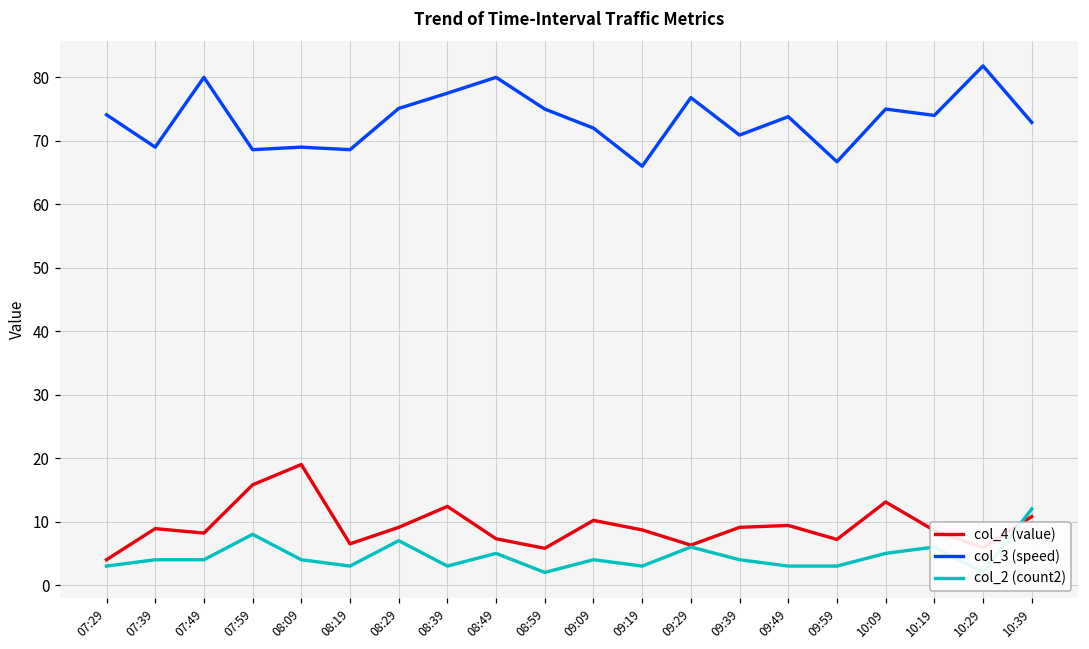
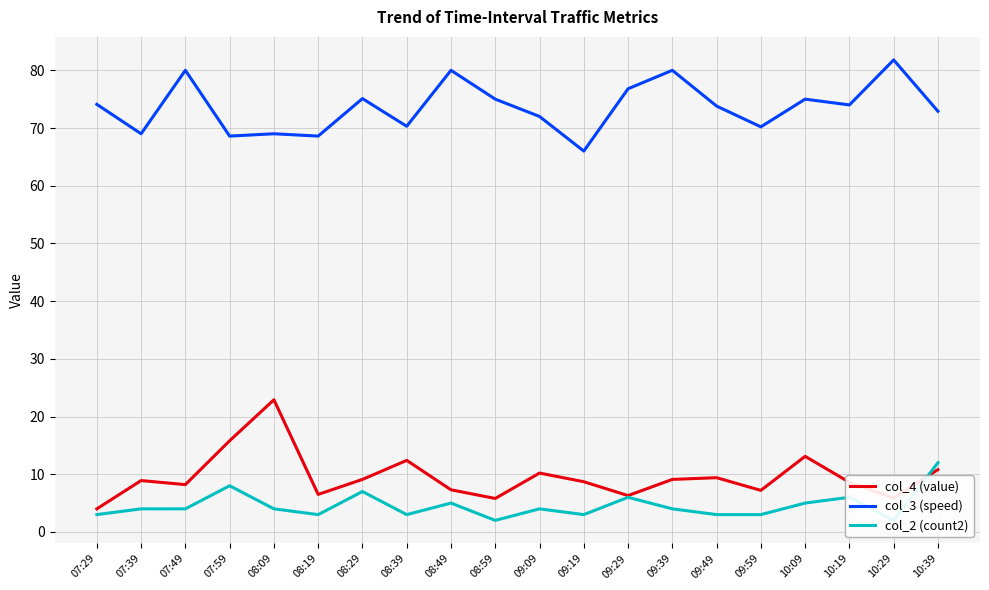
col_4 (value), 08:09: 19 -> 23
col_3 (speed), 08:39: 78 -> 70
col_3 (speed), 09:39: 71 -> 80
col_3 (speed), 09:59: 67 -> 70
